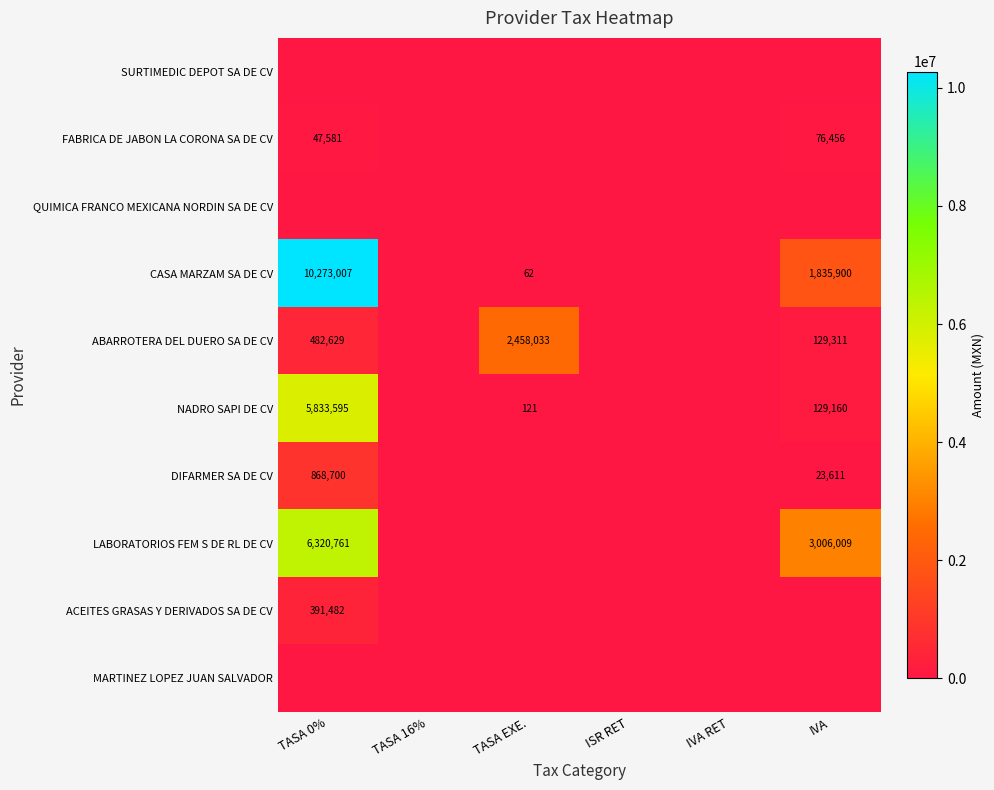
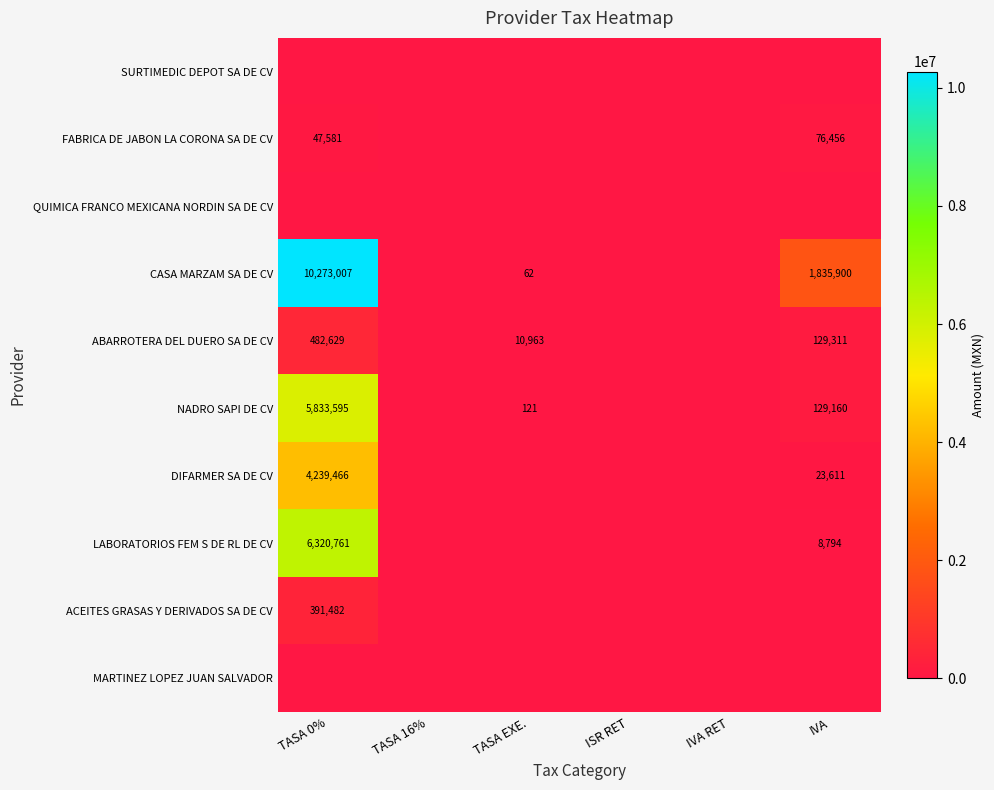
ABARROTERA DEL DUERO SA DE CV, TASA EXE.: 2,458,033 -> 10,963
DIFARMER SA DE CV, TASA 0%: 868,700 -> 4,239,466
LABORATORIOS FEM S DE RL DE CV, IVA: 3,006,009 -> 8,794
